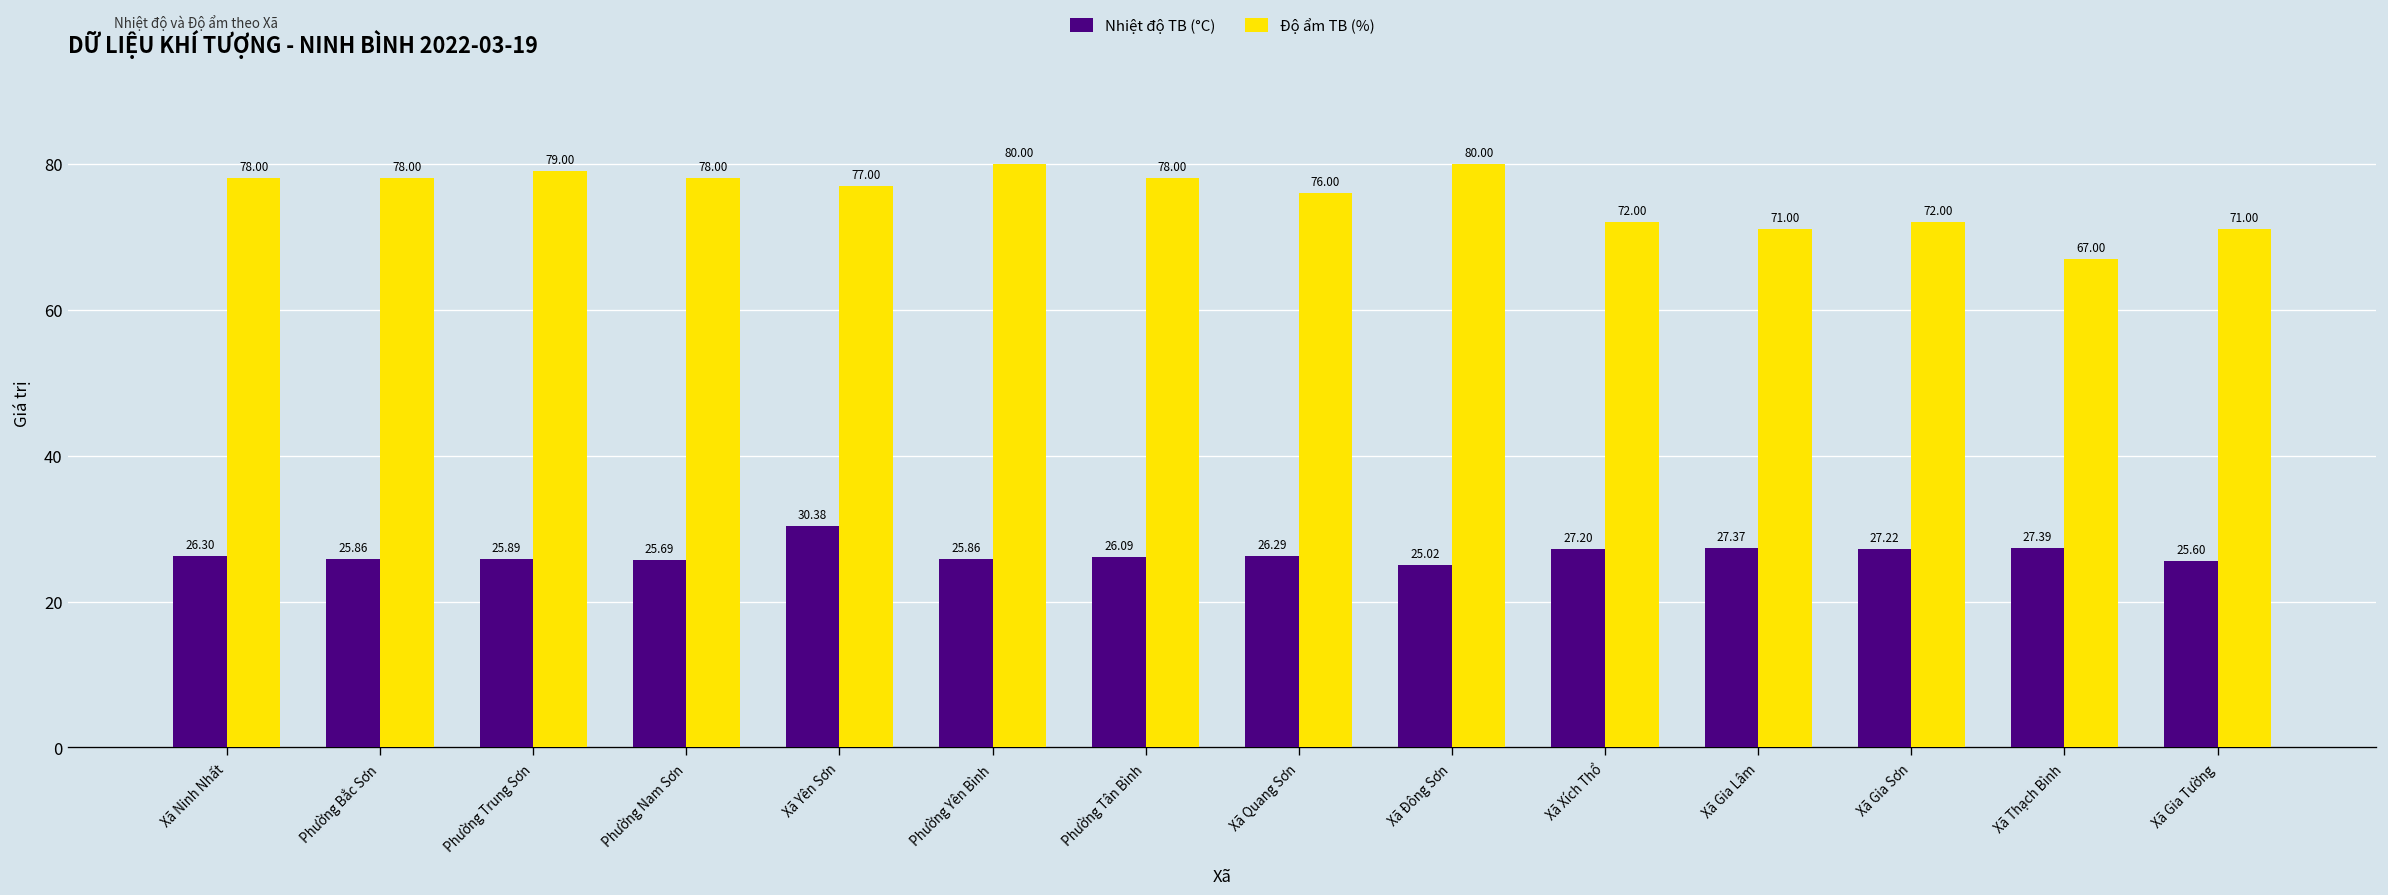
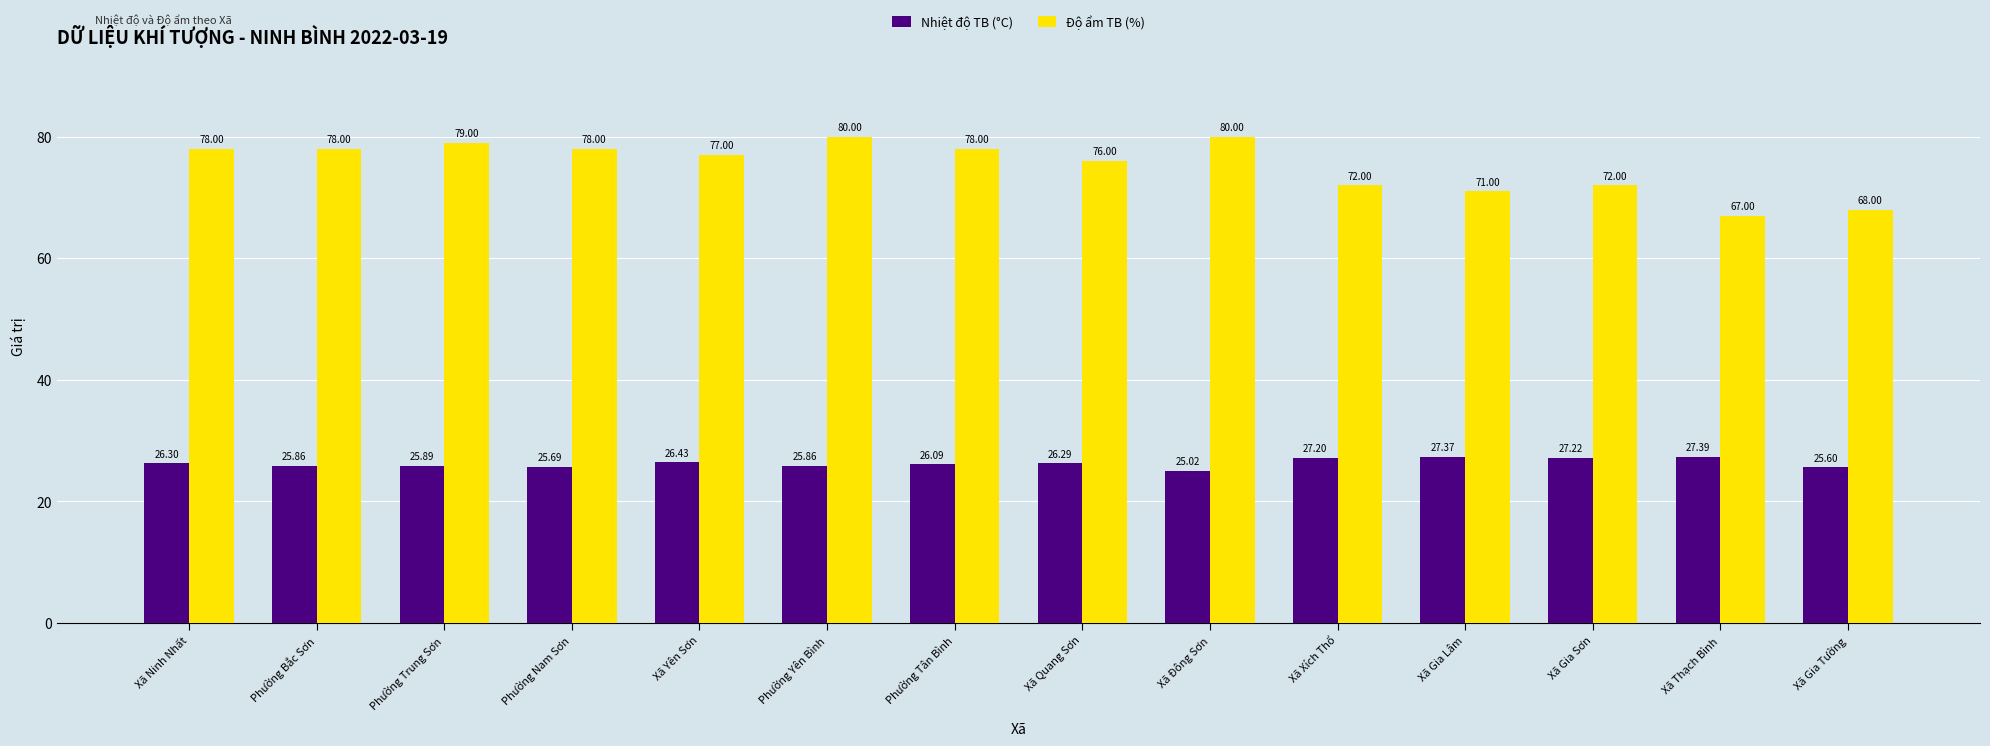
Nhiệt độ TB (°C), Xã Yên Sơn: 30.38 -> 26.43
Độ ẩm TB (%), Xã Gia Tường: 71.00 -> 68.00
